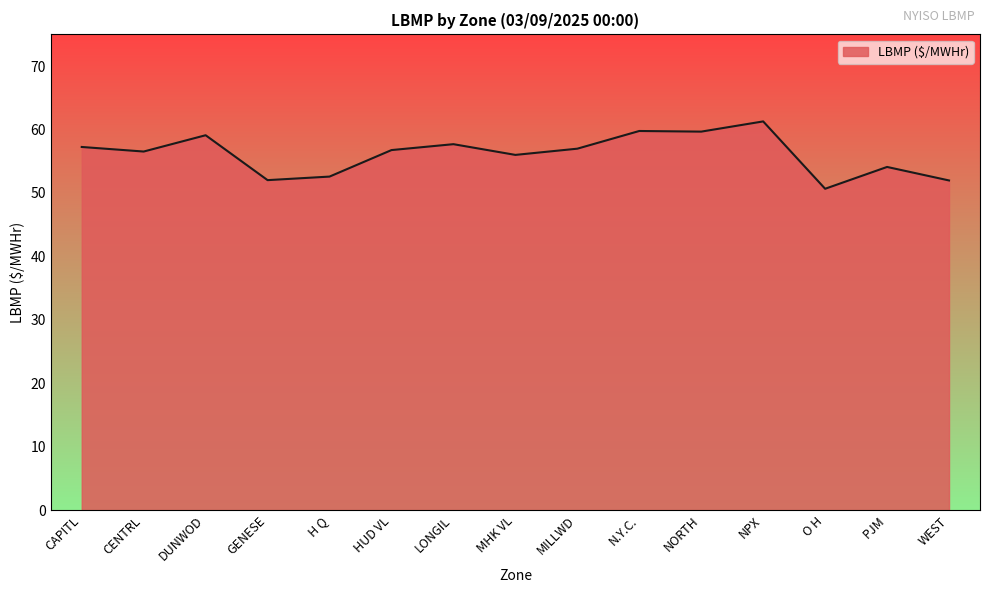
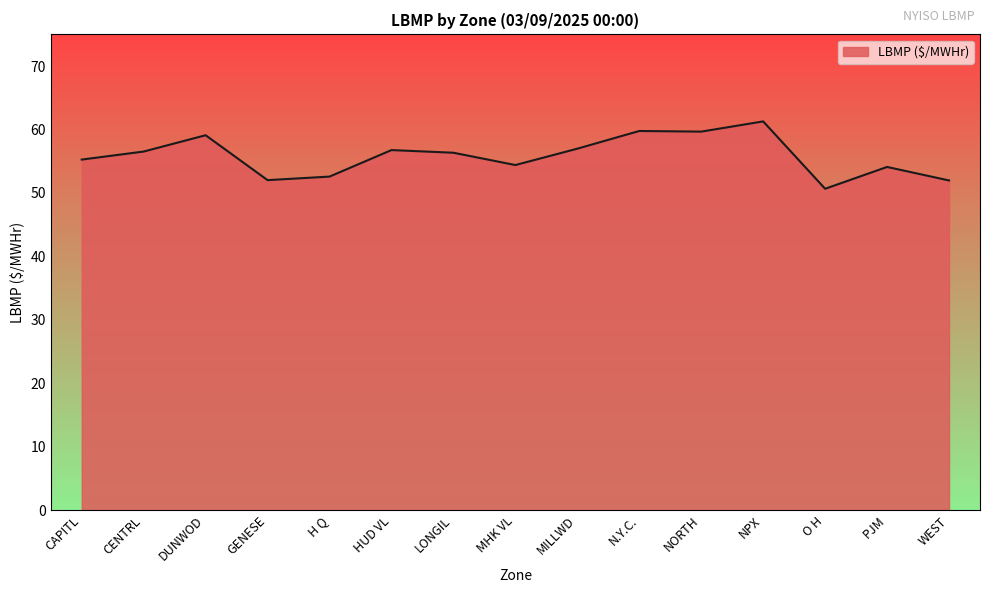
CAPITL: 57 -> 55
LONGIL: 58 -> 56
MHK VL: 56 -> 54
